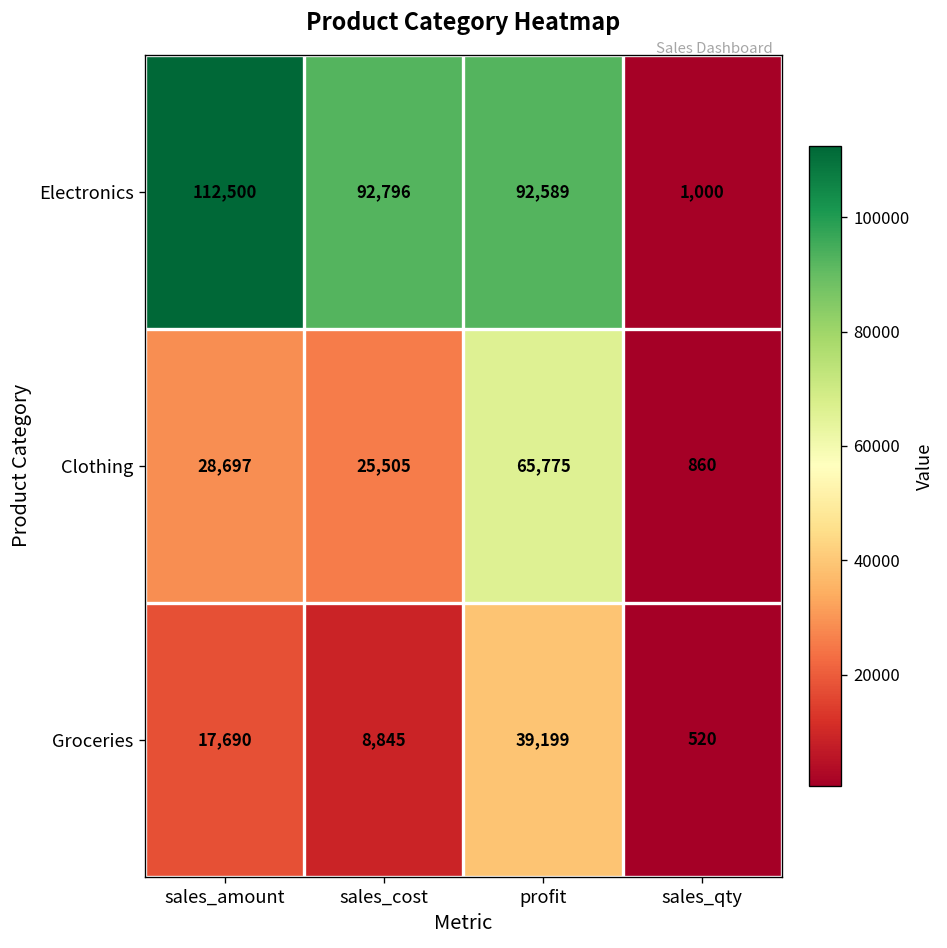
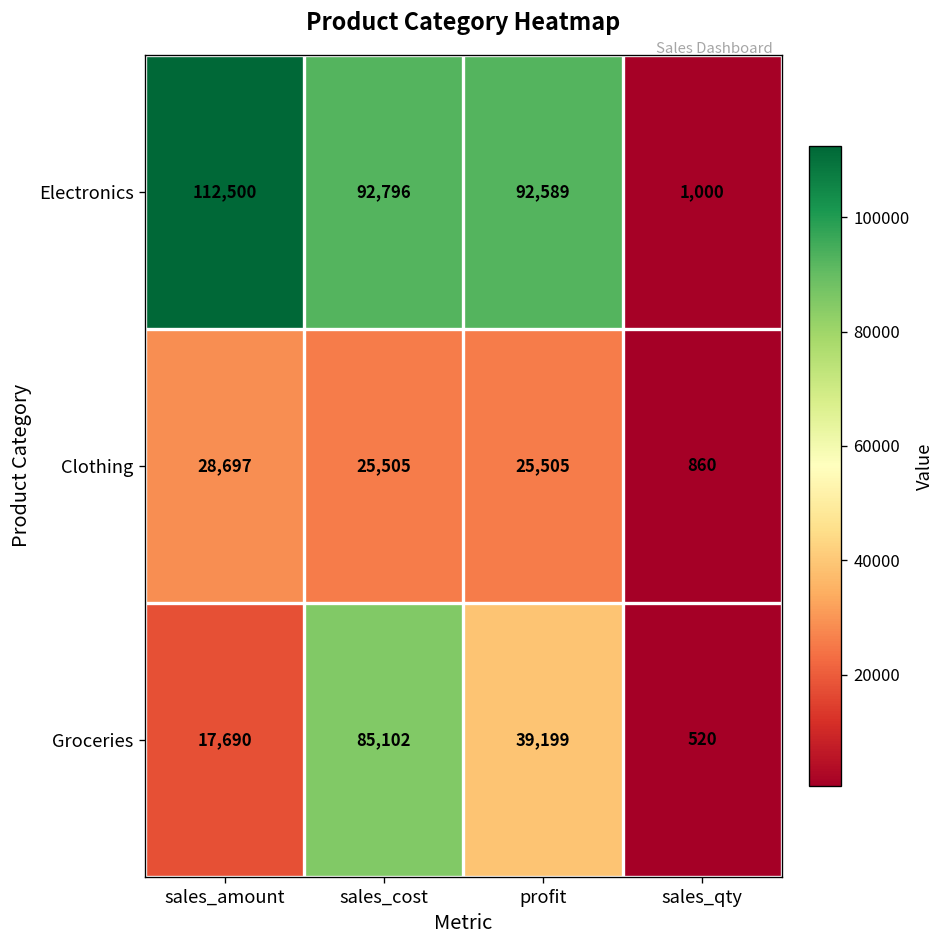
Clothing, profit: 65,775 -> 25,505
Groceries, sales_cost: 8,845 -> 85,102
